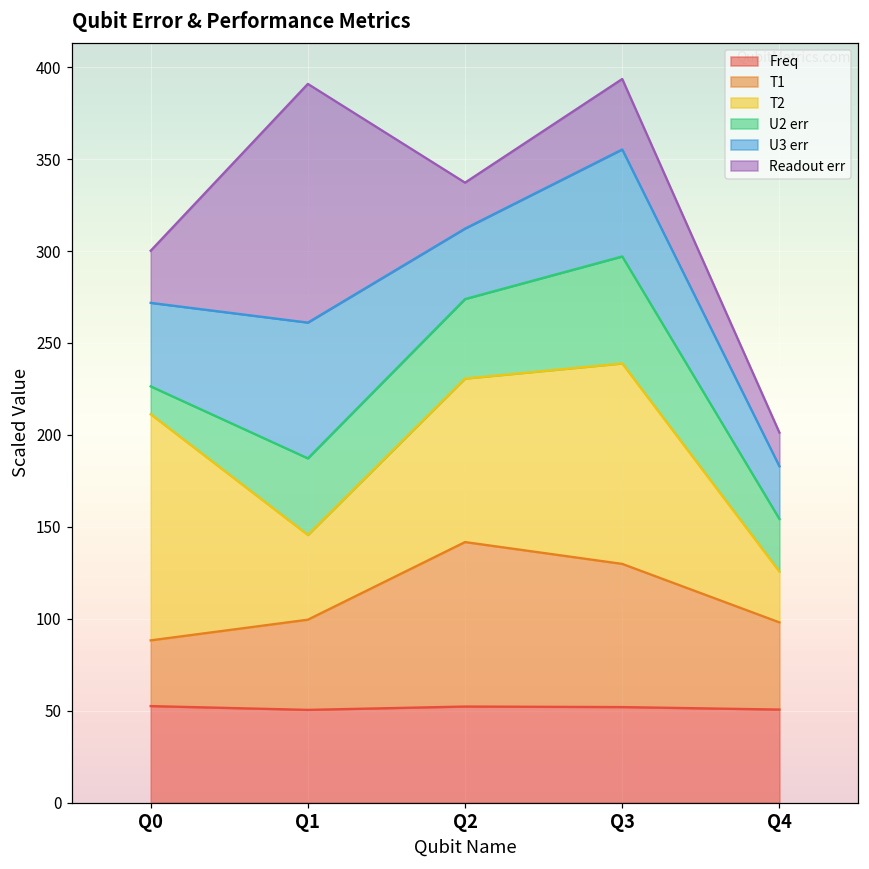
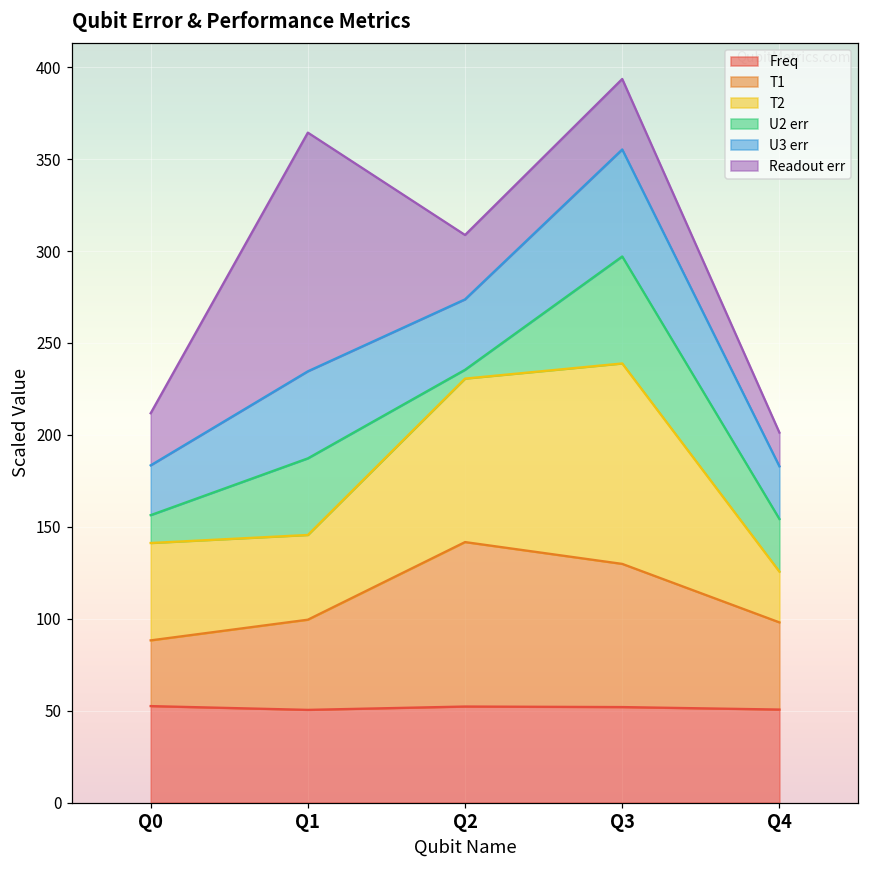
T2, Q0: 123 -> 53
U3 err, Q0: 45 -> 27
U3 err, Q1: 74 -> 47
U2 err, Q2: 43 -> 5
Readout err, Q2: 25 -> 35
